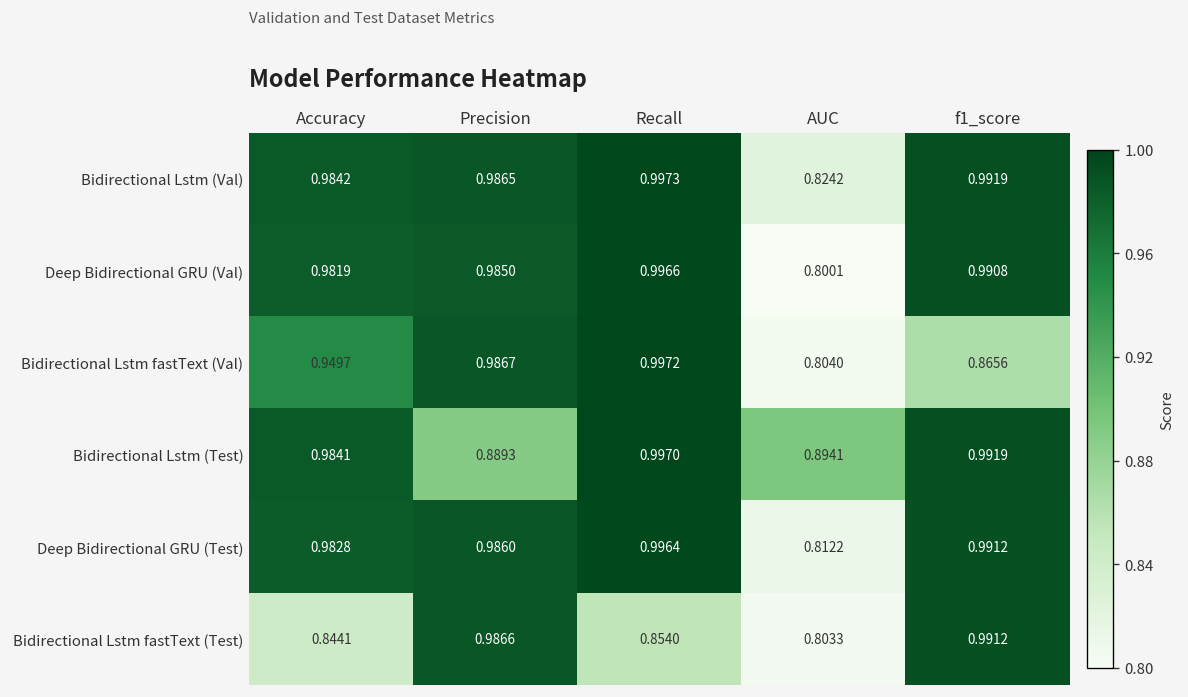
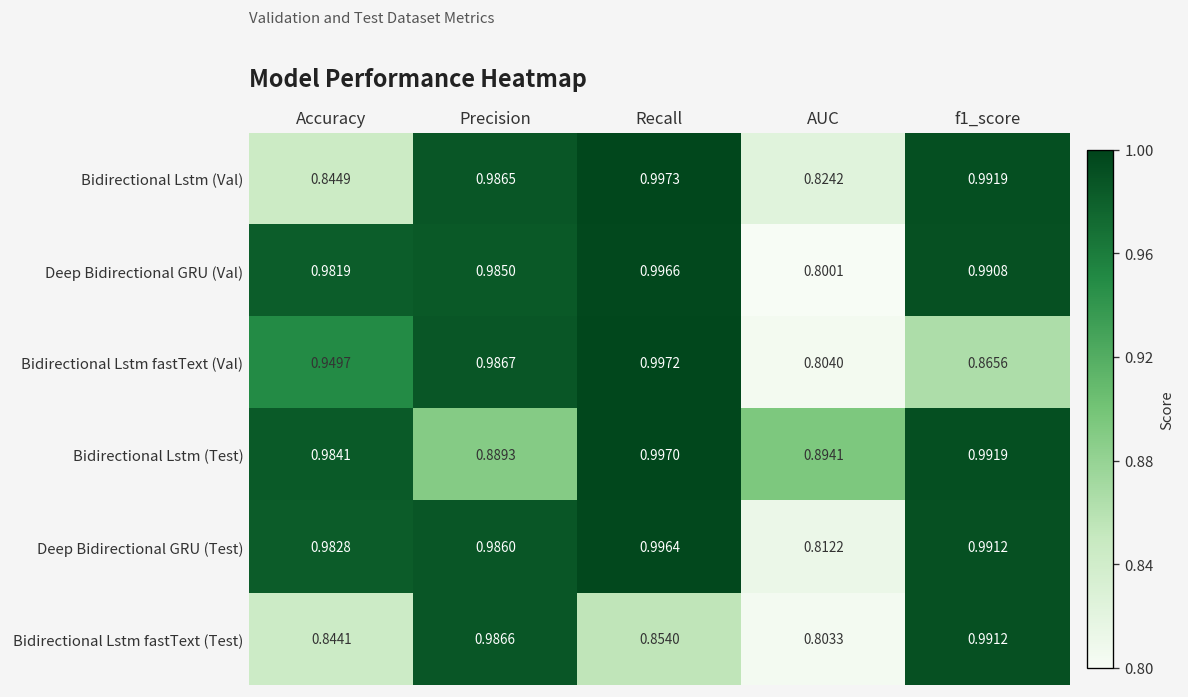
Bidirectional Lstm (Val), Accuracy: 0.9842 -> 0.8449
